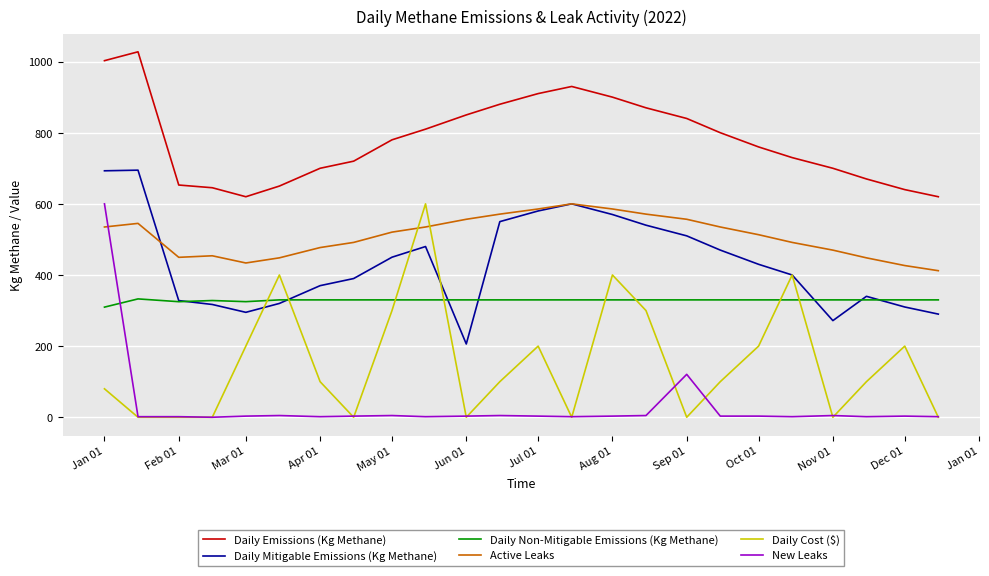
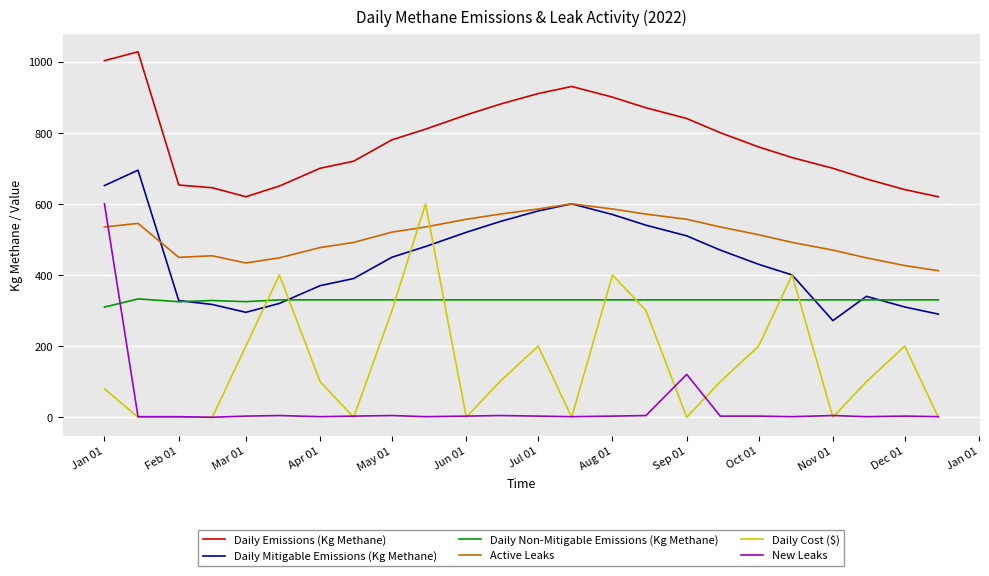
Daily Mitigable Emissions (Kg Methane), Jan 01: 690 -> 650
Daily Mitigable Emissions (Kg Methane), Jun 01: 210 -> 520
